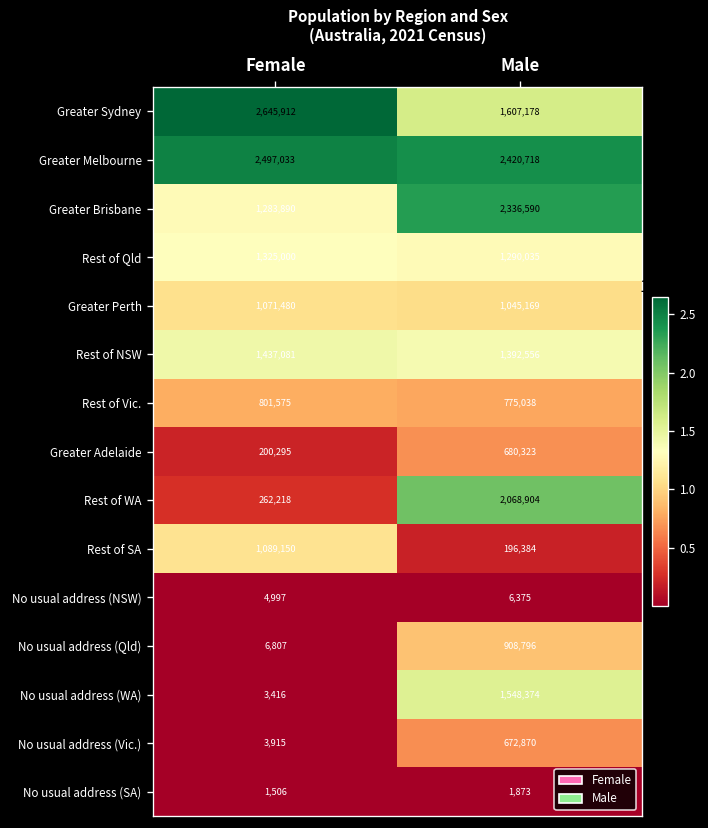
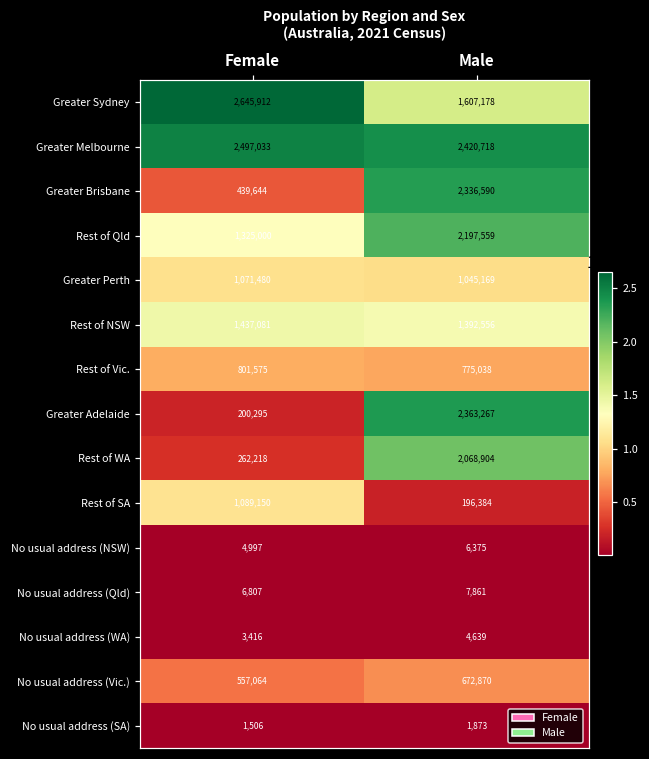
Greater Brisbane, Female: 1,283,890 -> 439,644
Rest of Qld, Male: 1,290,035 -> 2,197,559
Greater Adelaide, Male: 680,323 -> 2,363,267
No usual address (Qld), Male: 908,796 -> 7,861
No usual address (WA), Male: 1,548,374 -> 4,639
No usual address (Vic.), Female: 3,915 -> 557,064
